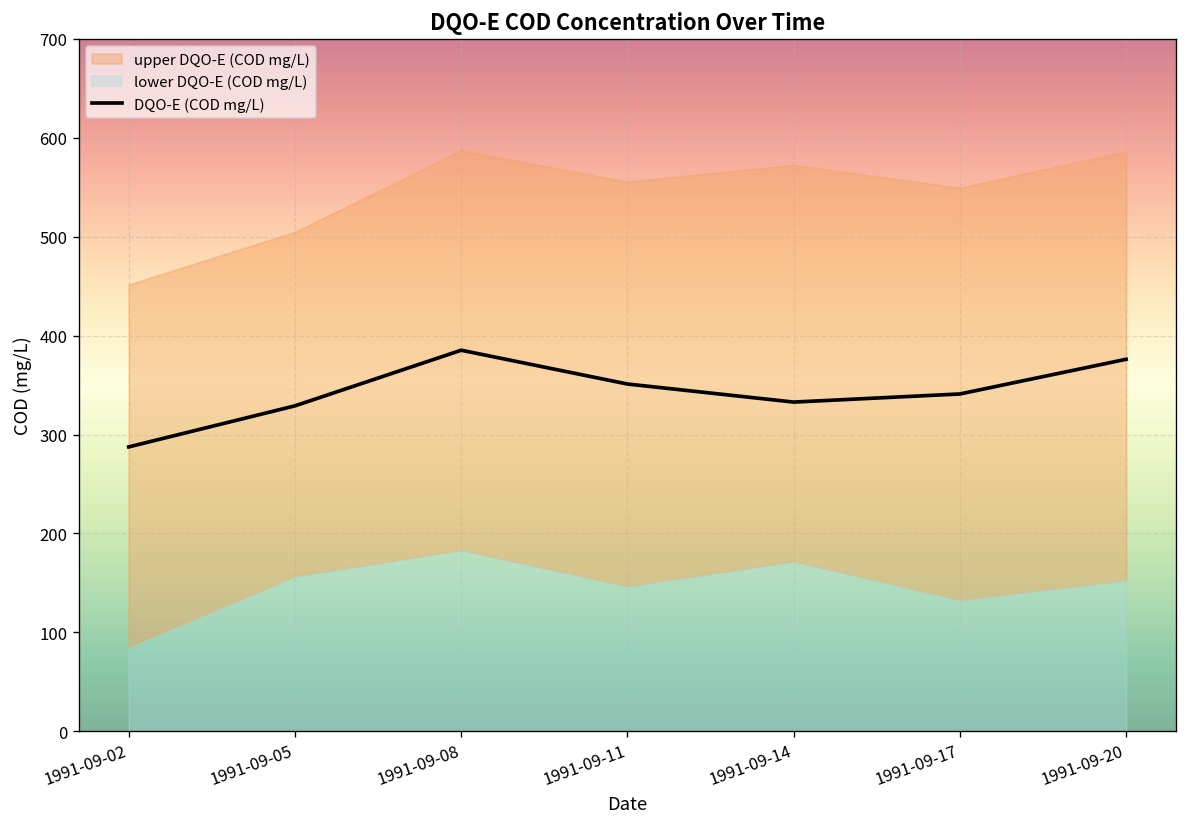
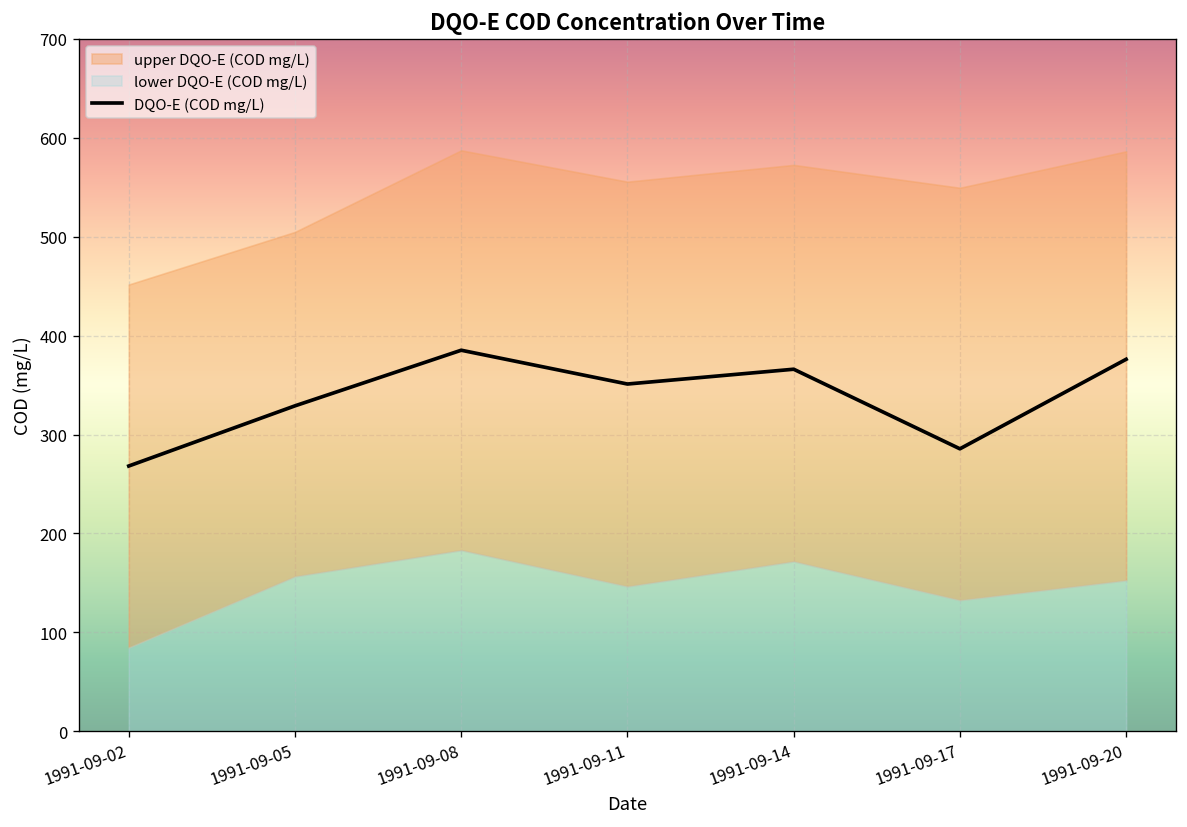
DQO-E (COD mg/L), 1991-09-02: 290 -> 270
DQO-E (COD mg/L), 1991-09-14: 330 -> 370
DQO-E (COD mg/L), 1991-09-17: 340 -> 290
